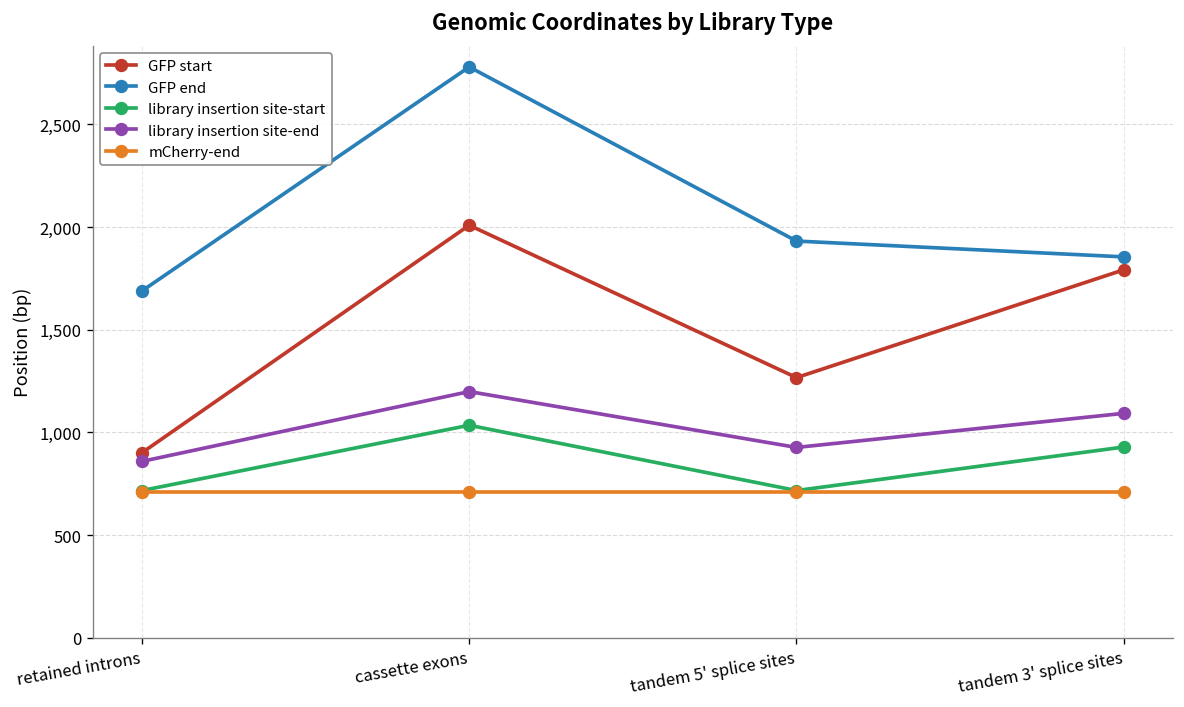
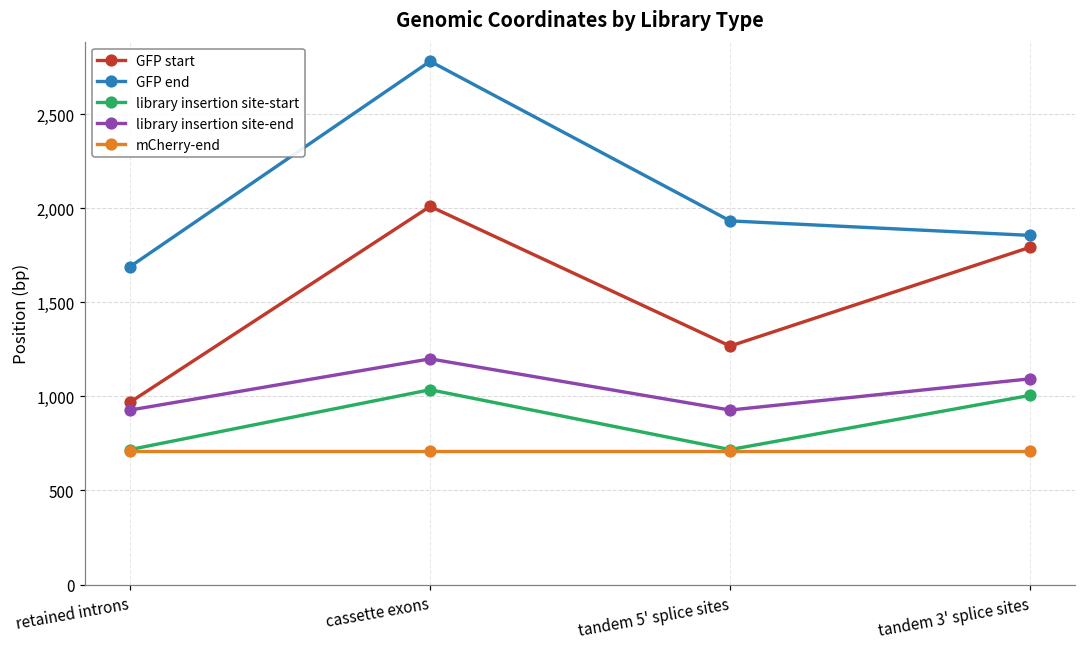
GFP start, retained introns: 900 -> 970
library insertion site-end, retained introns: 860 -> 930
library insertion site-start, tandem 3' splice sites: 930 -> 1,010
